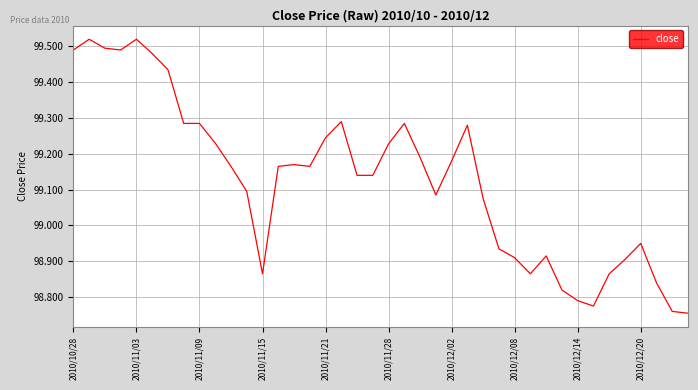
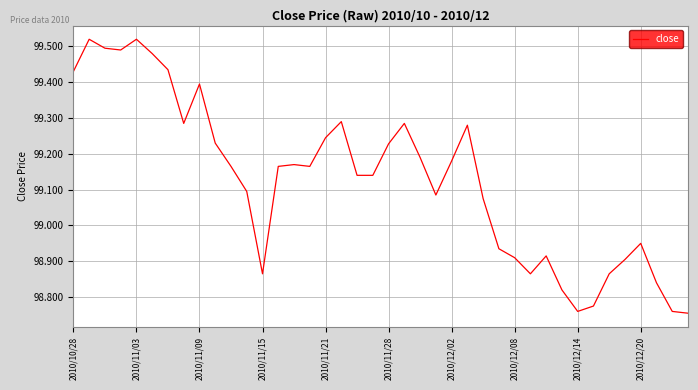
2010/10/28: 99.49 -> 99.43
2010/11/09: 99.29 -> 99.40
2010/12/14: 98.79 -> 98.76
